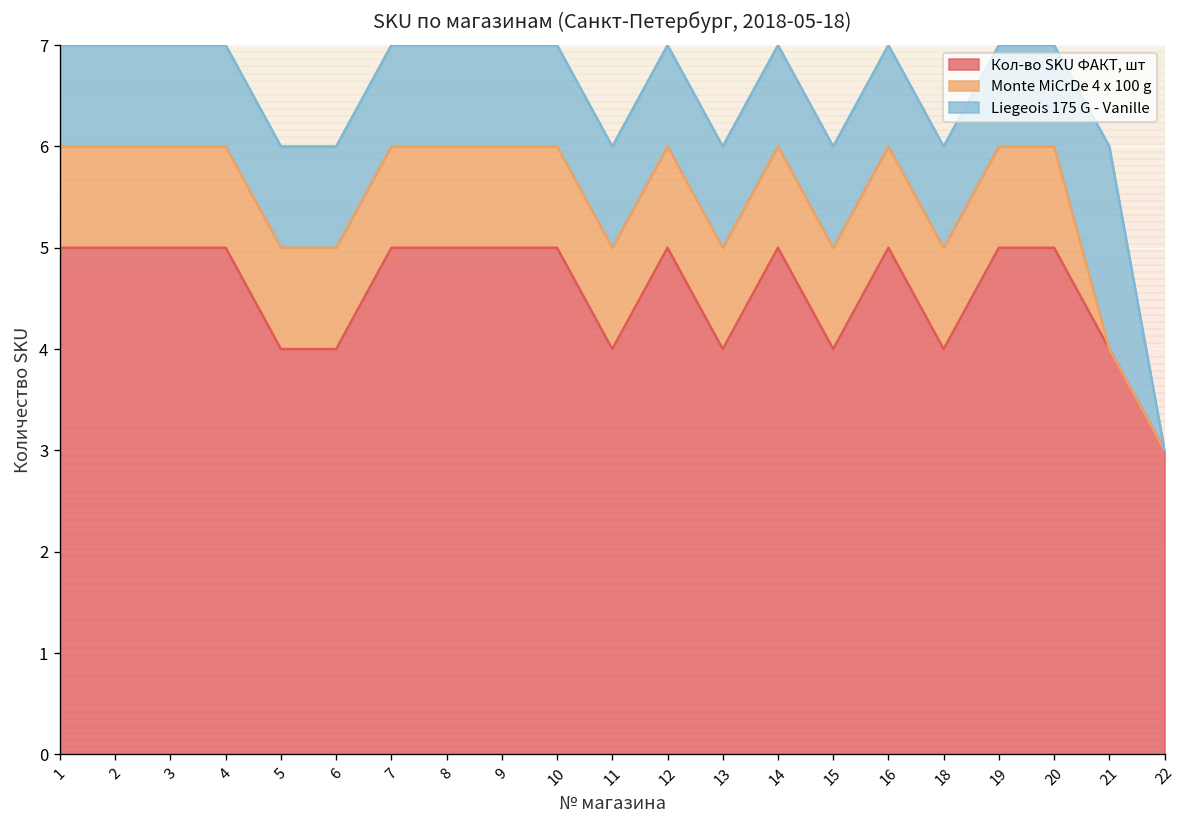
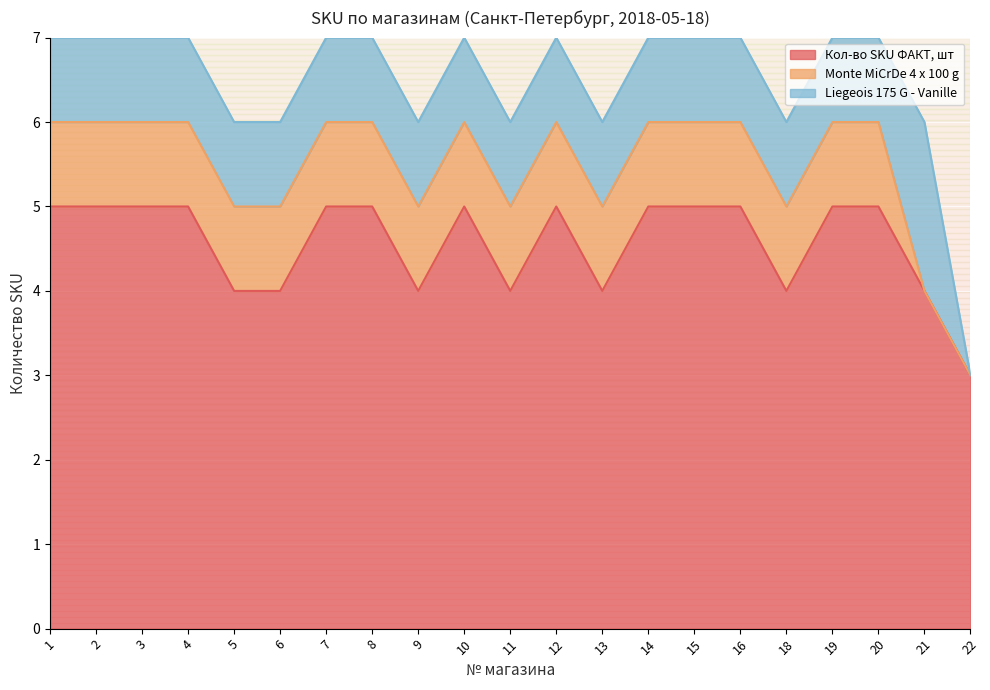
Кол-во SKU ФАКТ, шт, 9: 5 -> 4
Кол-во SKU ФАКТ, шт, 15: 4 -> 5
